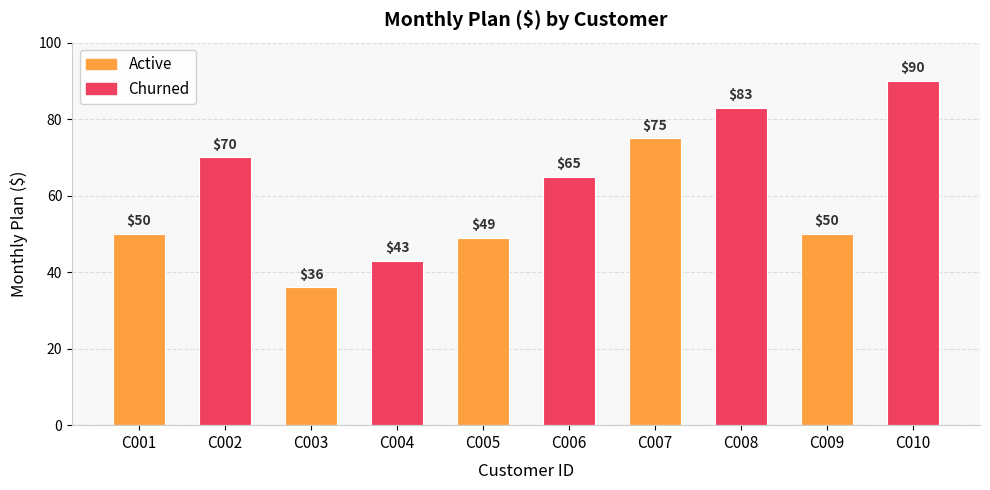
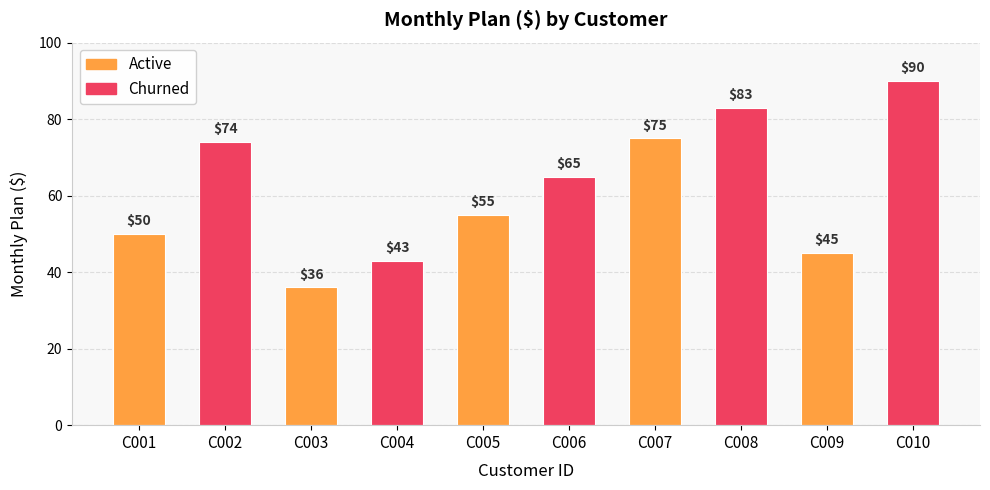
C002: $70 -> $74
C005: $49 -> $55
C009: $50 -> $45
